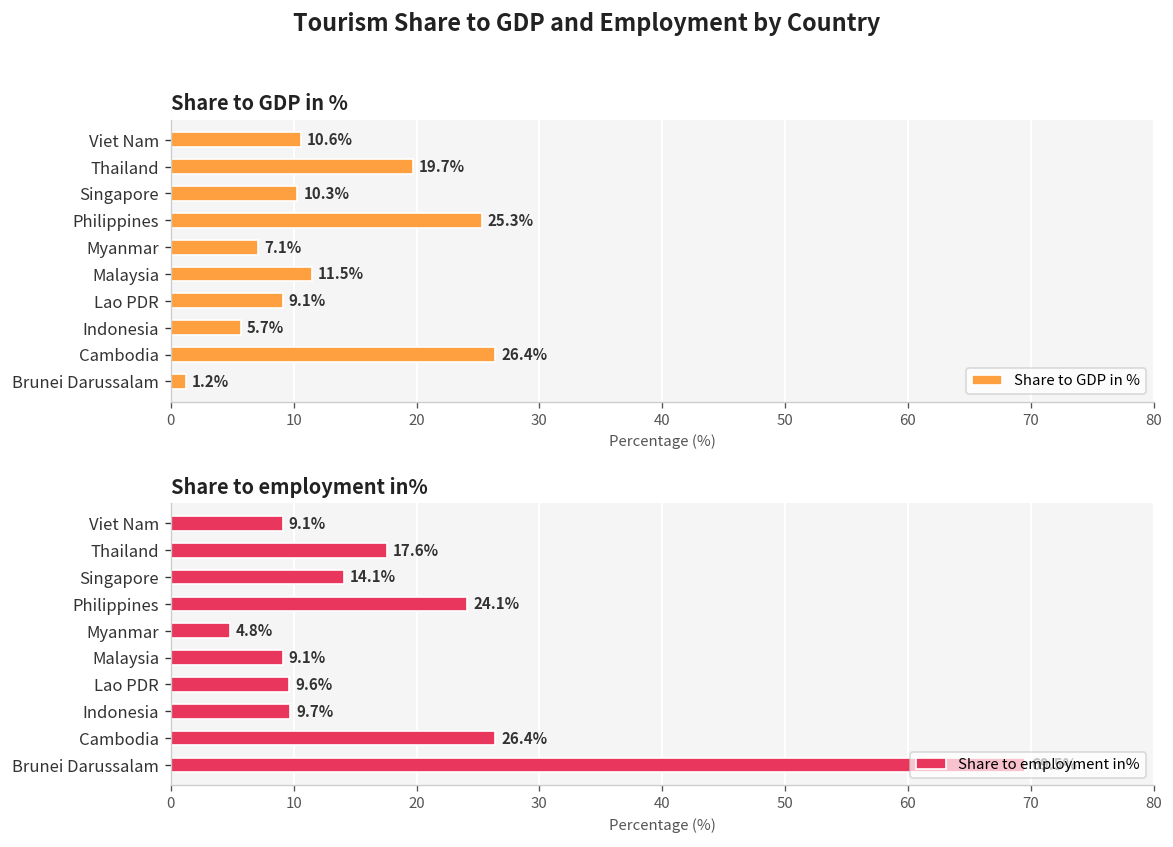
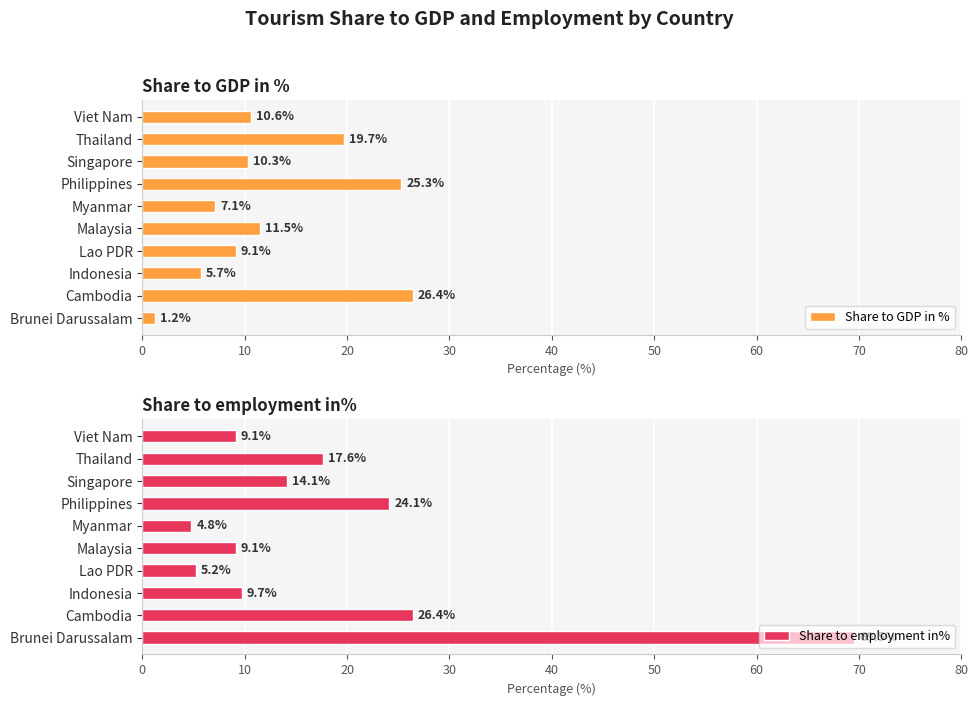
Share to employment in%, Lao PDR: 9.6% -> 5.2%
